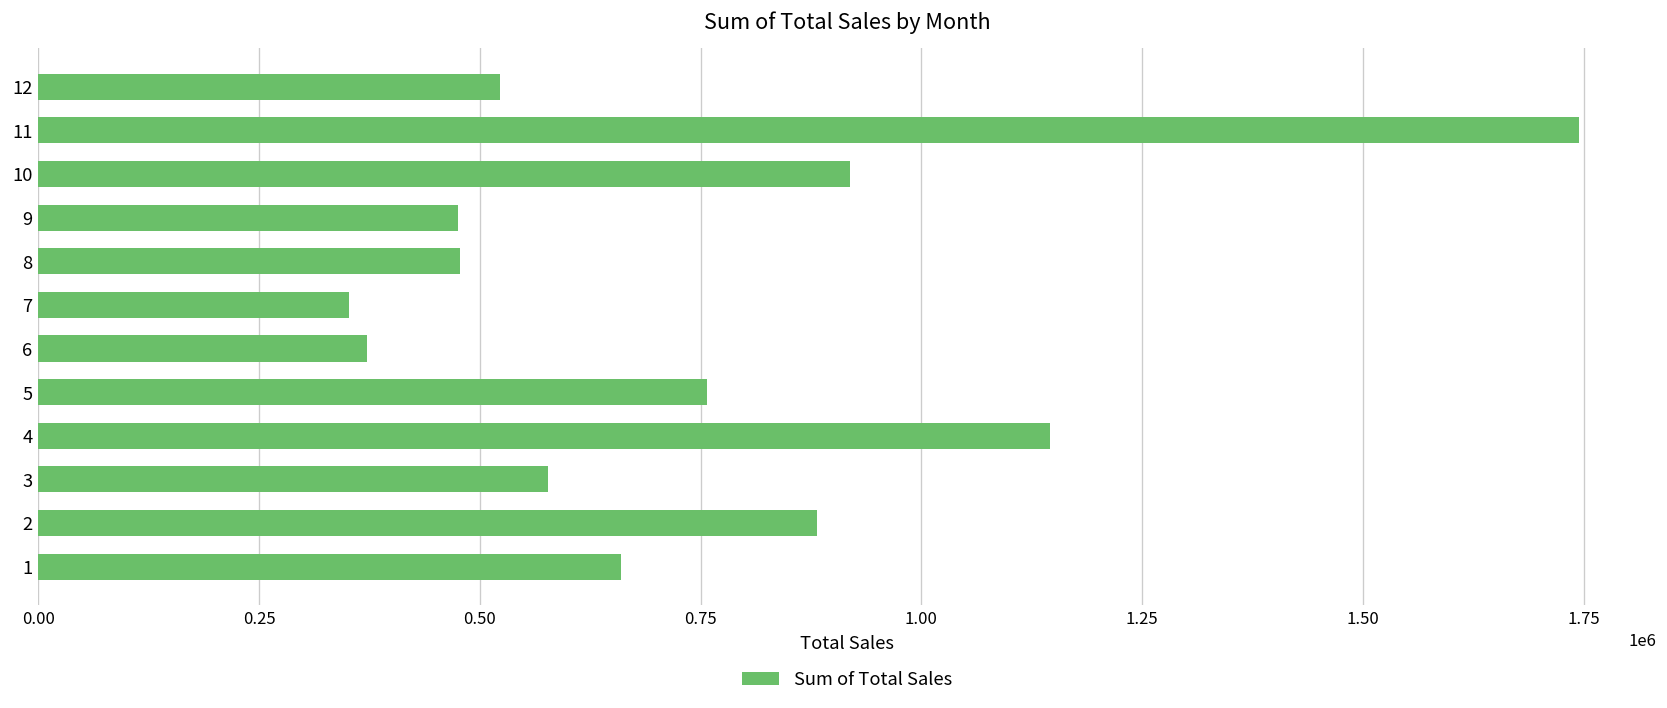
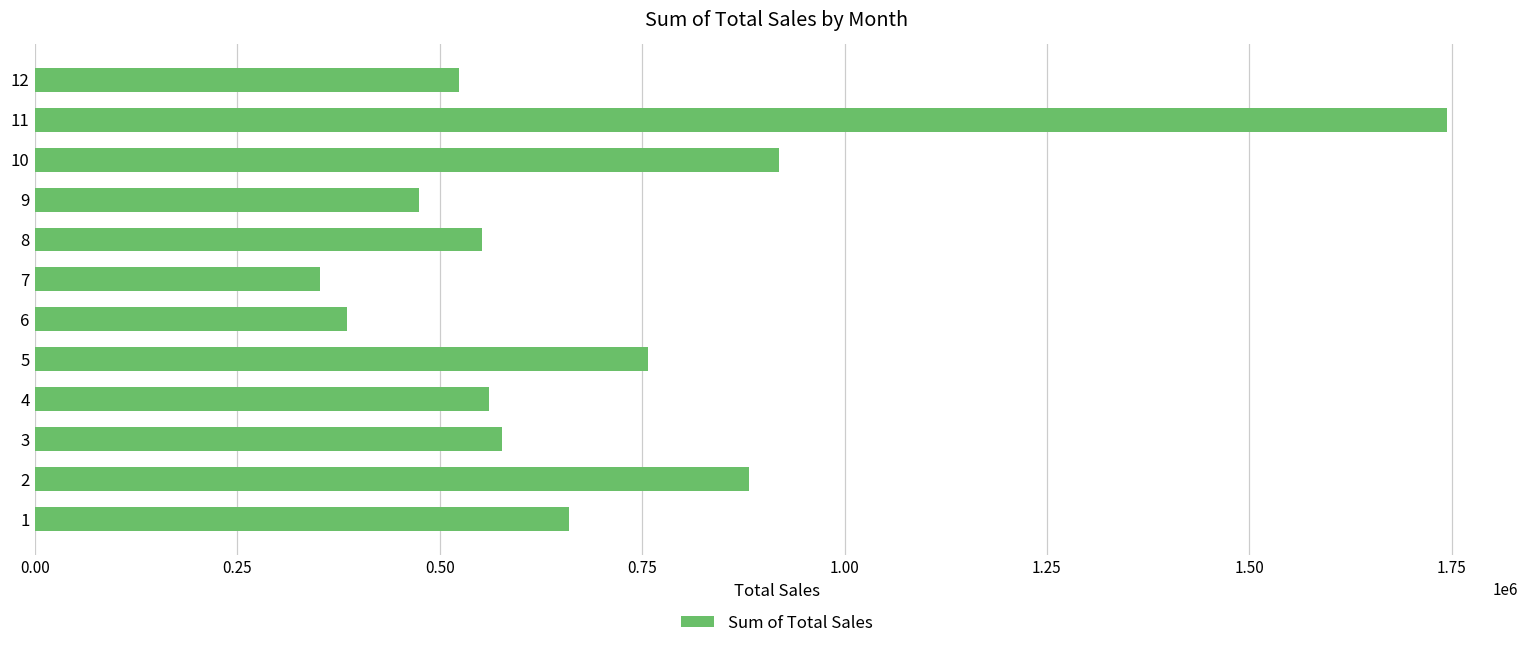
8: 480000 -> 550000
6: 370000 -> 380000
4: 1150000 -> 560000
